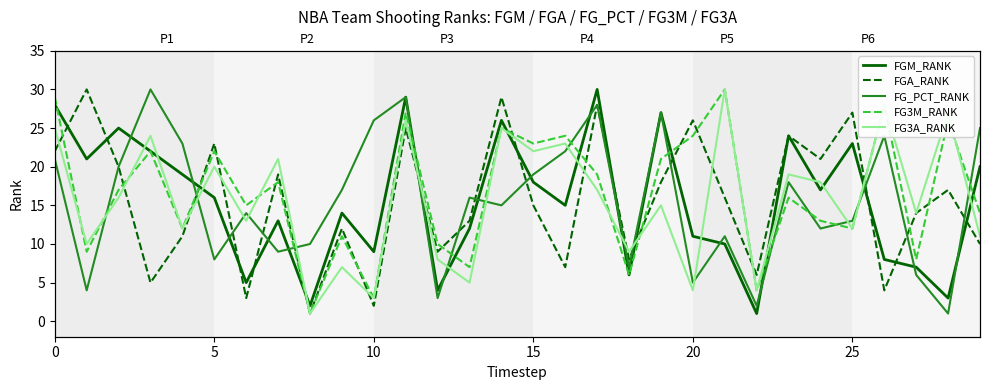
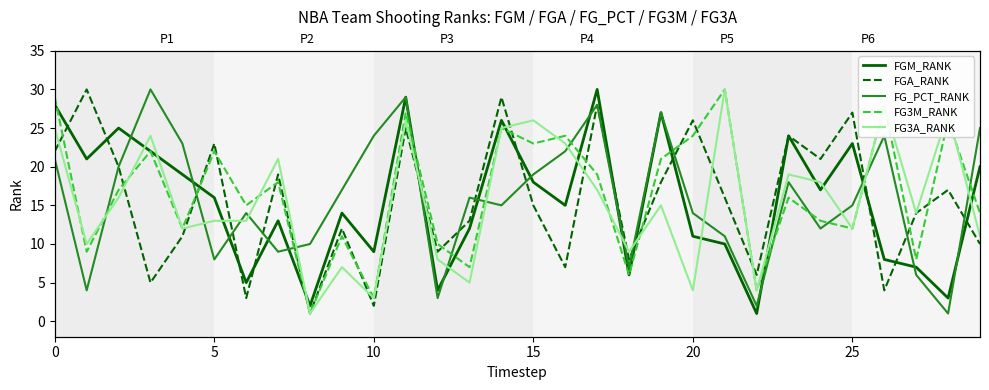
FG3A_RANK, 5: 20 -> 13
FG_PCT_RANK, 10: 26 -> 24
FG3A_RANK, 15: 22 -> 26
FG_PCT_RANK, 20: 5 -> 14
FG_PCT_RANK, 25: 13 -> 15
